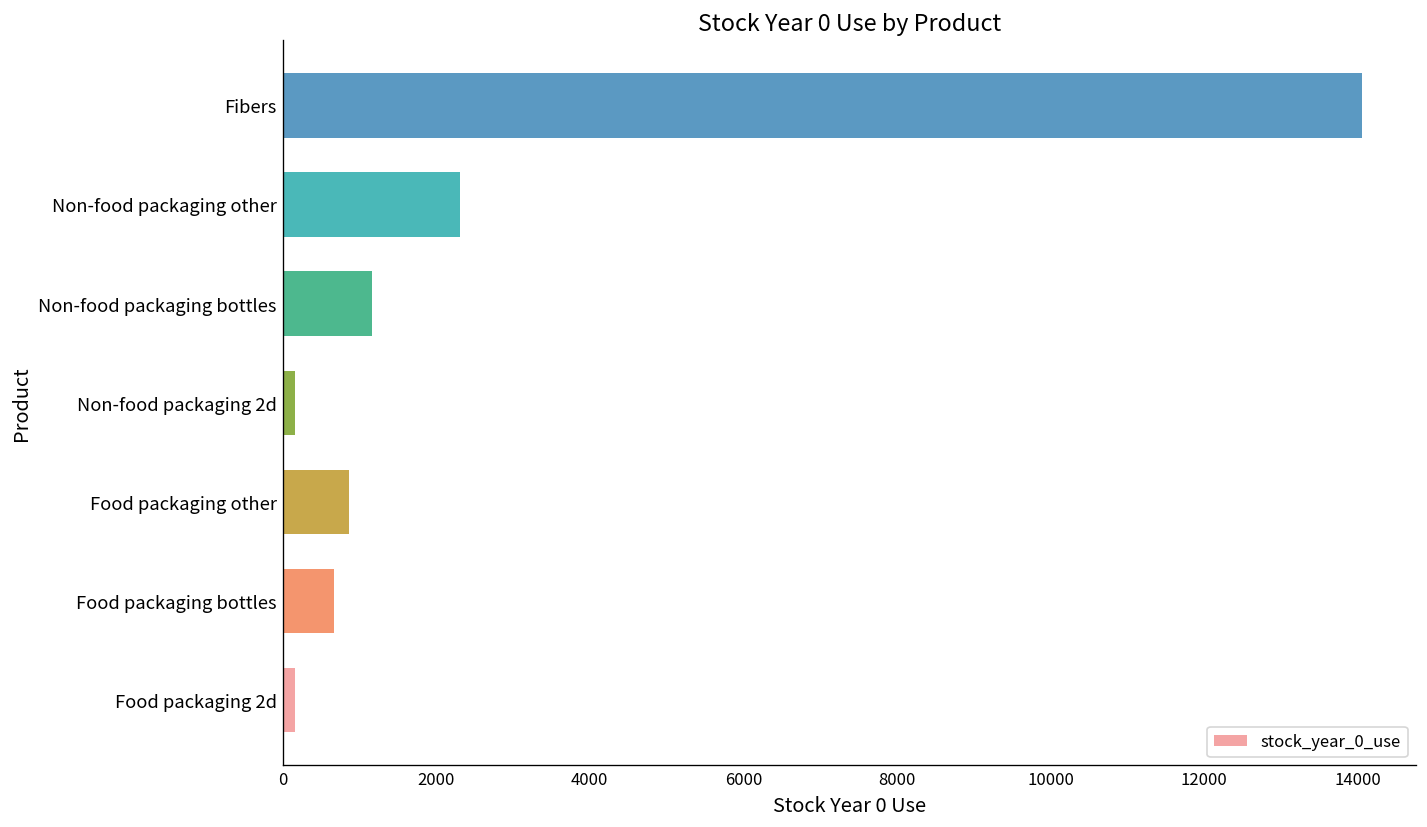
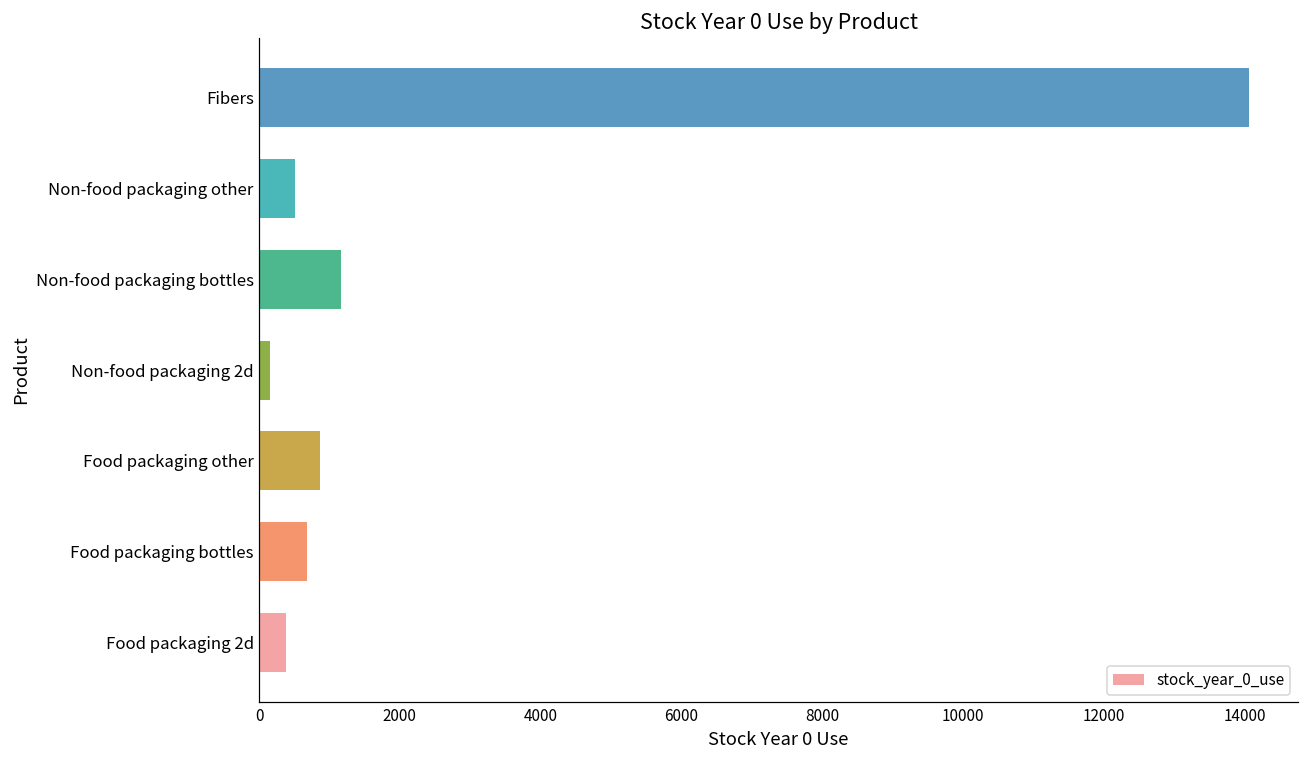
Non-food packaging other: 2300 -> 500
Food packaging 2d: 200 -> 400
